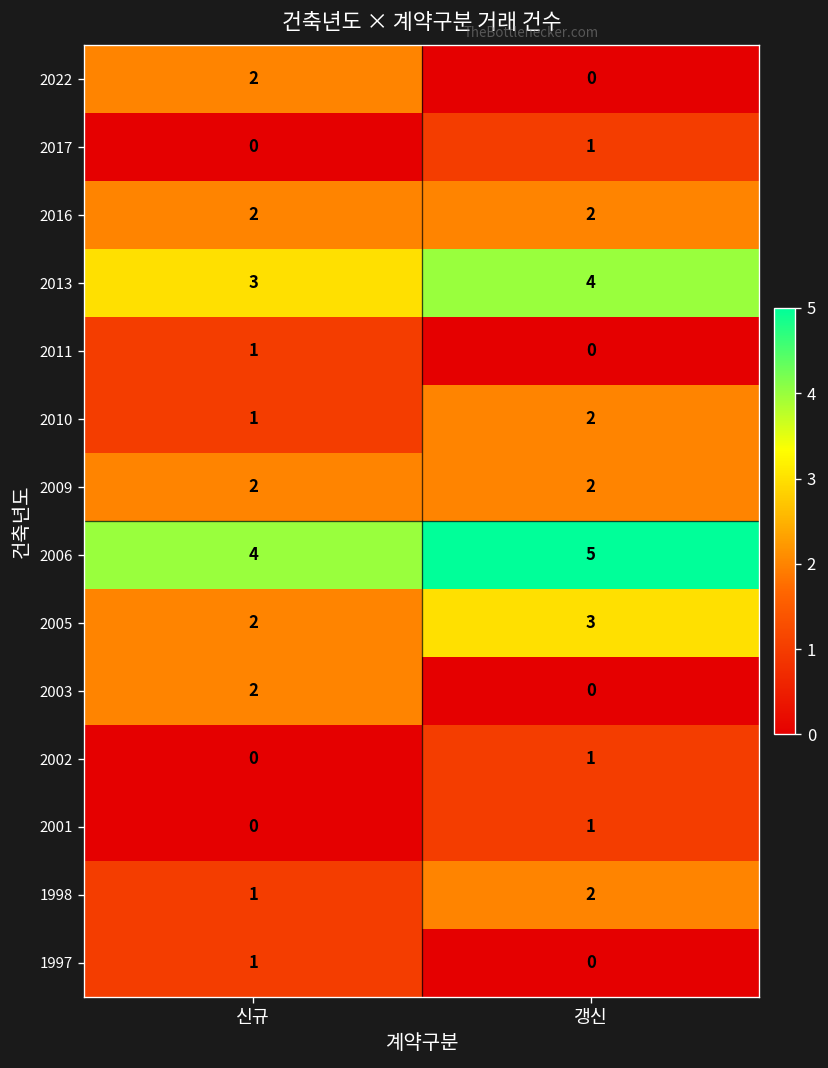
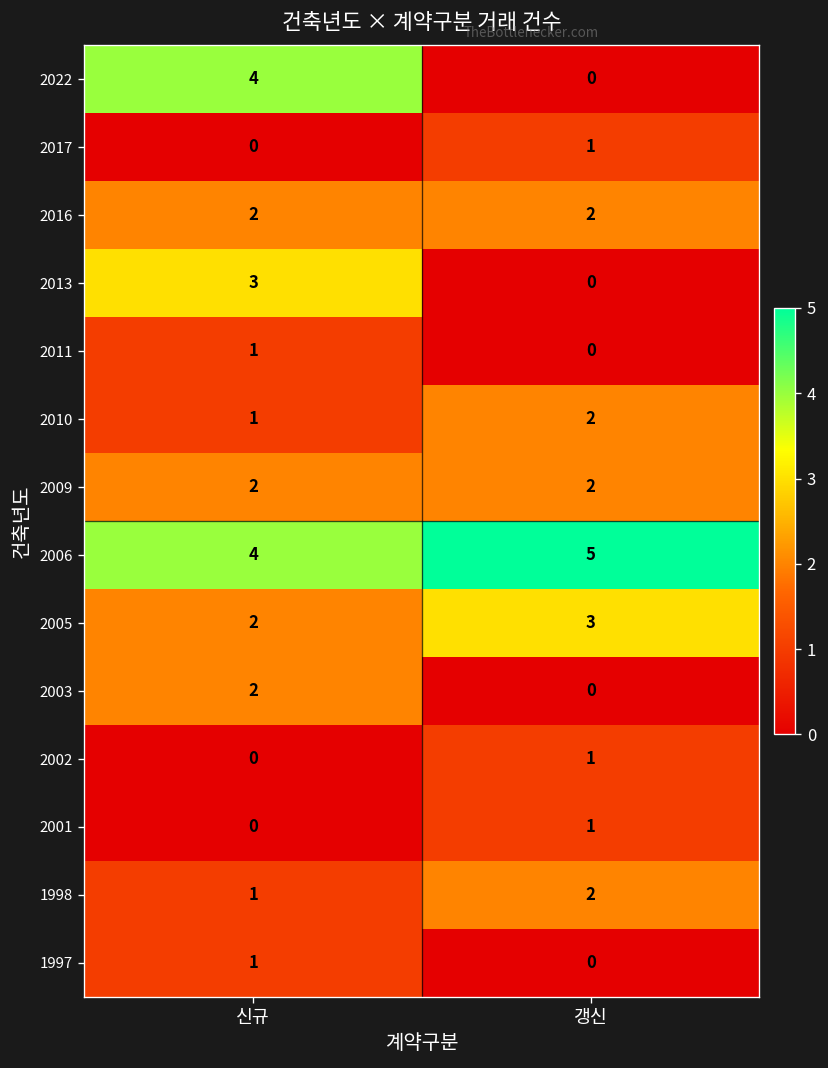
2022, 신규: 2 -> 4
2013, 갱신: 4 -> 0
